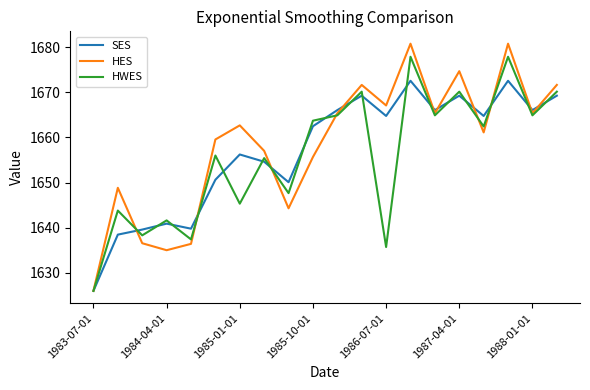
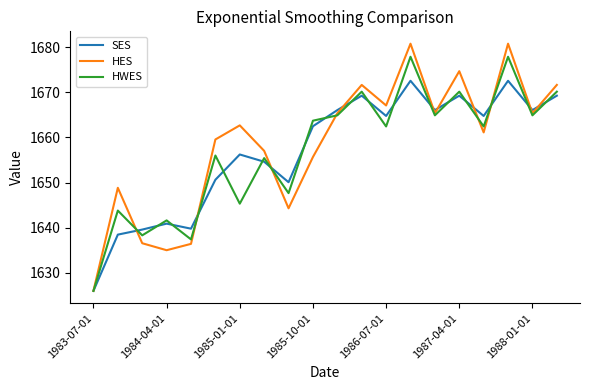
HWES, 1986-07-01: 1636 -> 1662
